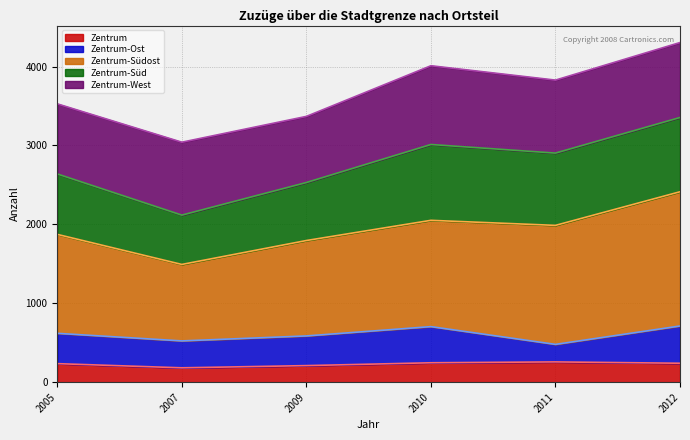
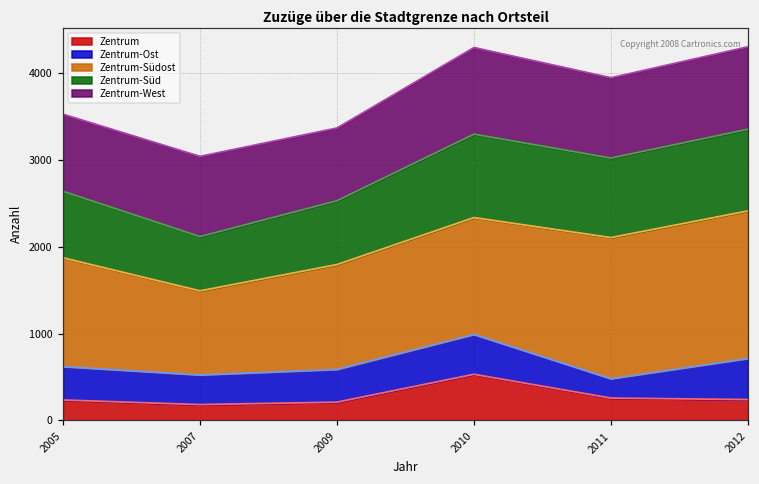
Zentrum, 2010: 200 -> 500
Zentrum-Südost, 2011: 1500 -> 1600
